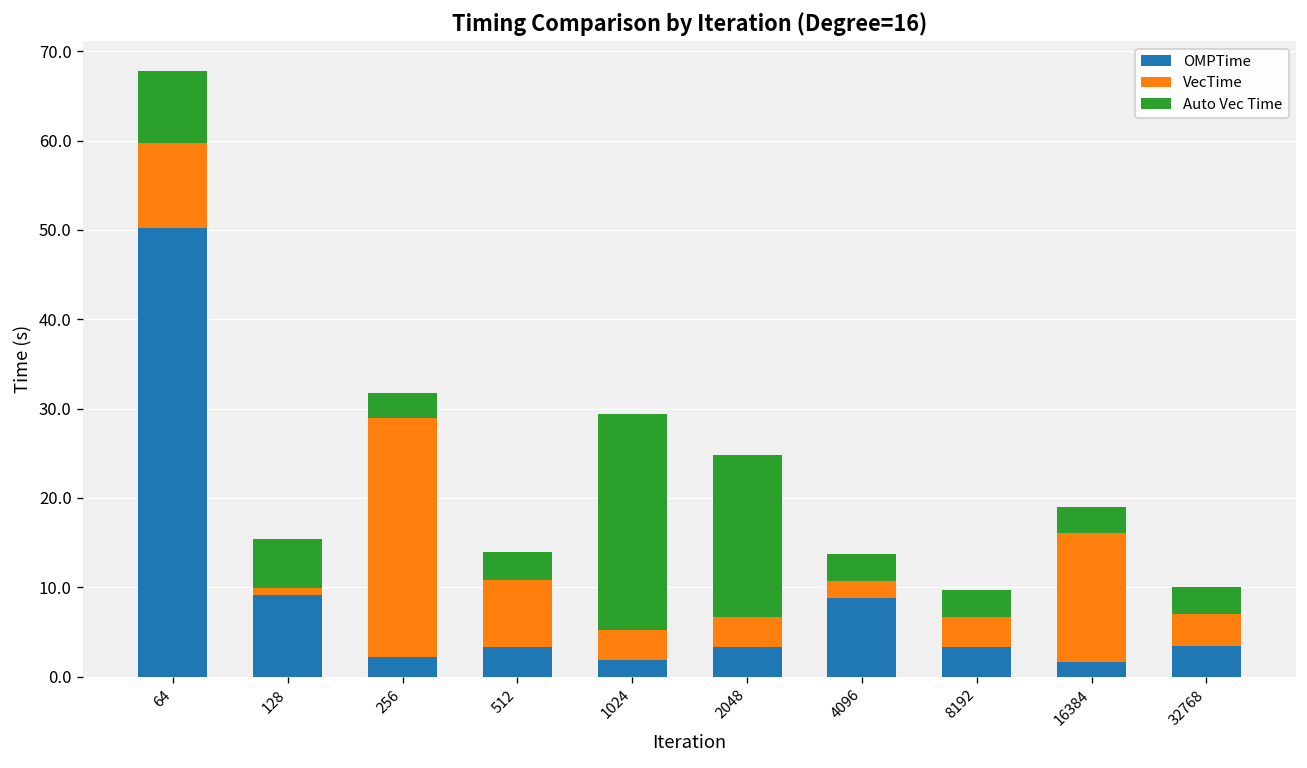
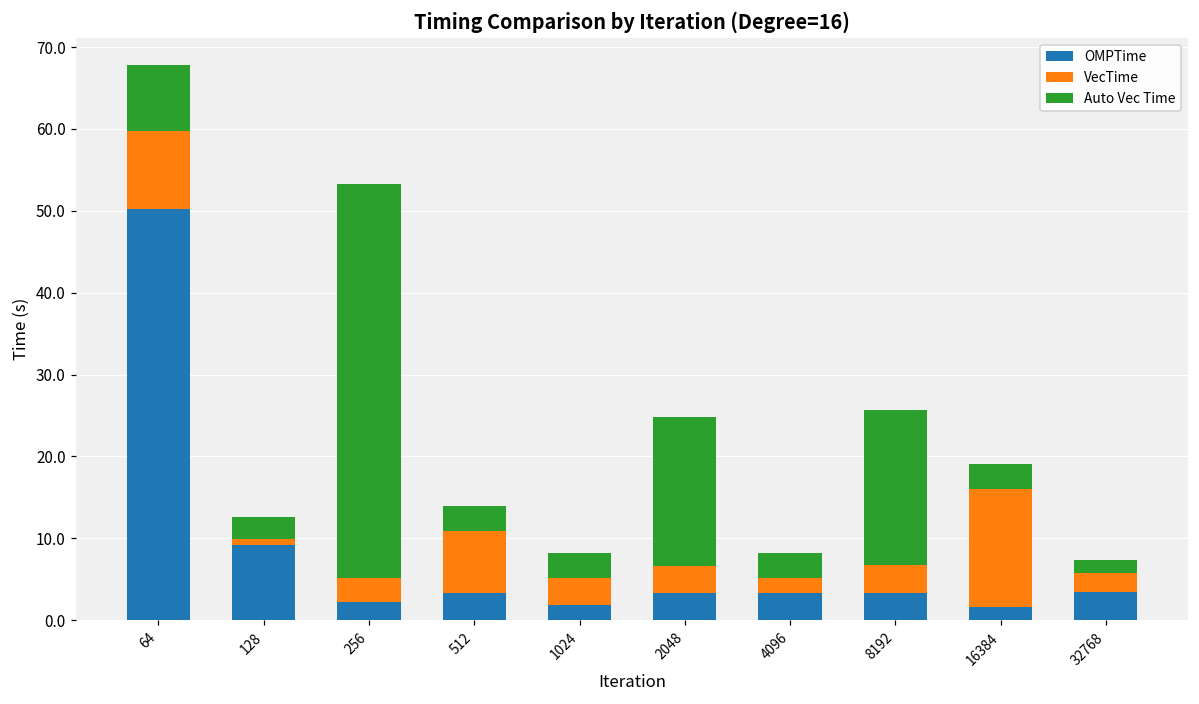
Auto Vec Time, 128: 5 -> 3
VecTime, 256: 27 -> 3
Auto Vec Time, 256: 3 -> 48
Auto Vec Time, 1024: 24 -> 3
OMPTime, 4096: 9 -> 3
Auto Vec Time, 8192: 3 -> 19
VecTime, 32768: 4 -> 2
Auto Vec Time, 32768: 3 -> 2
